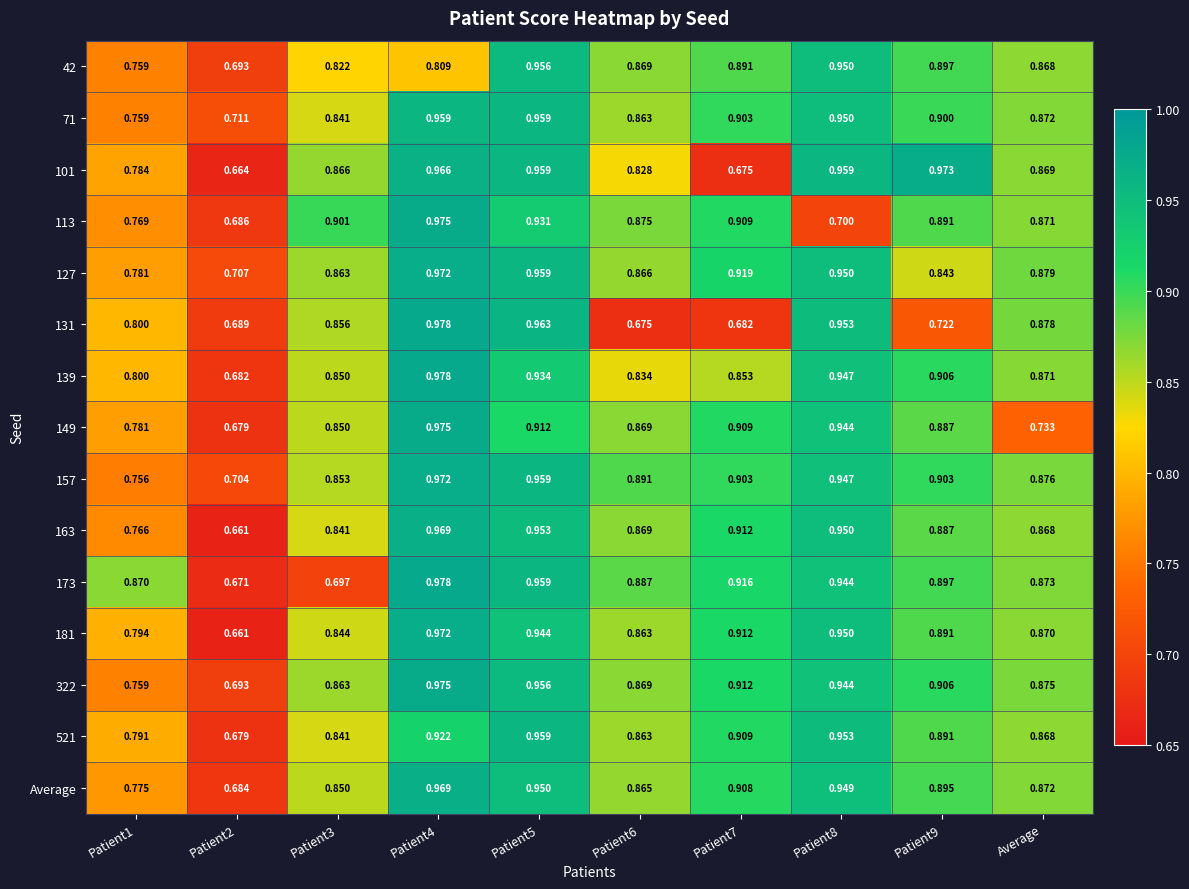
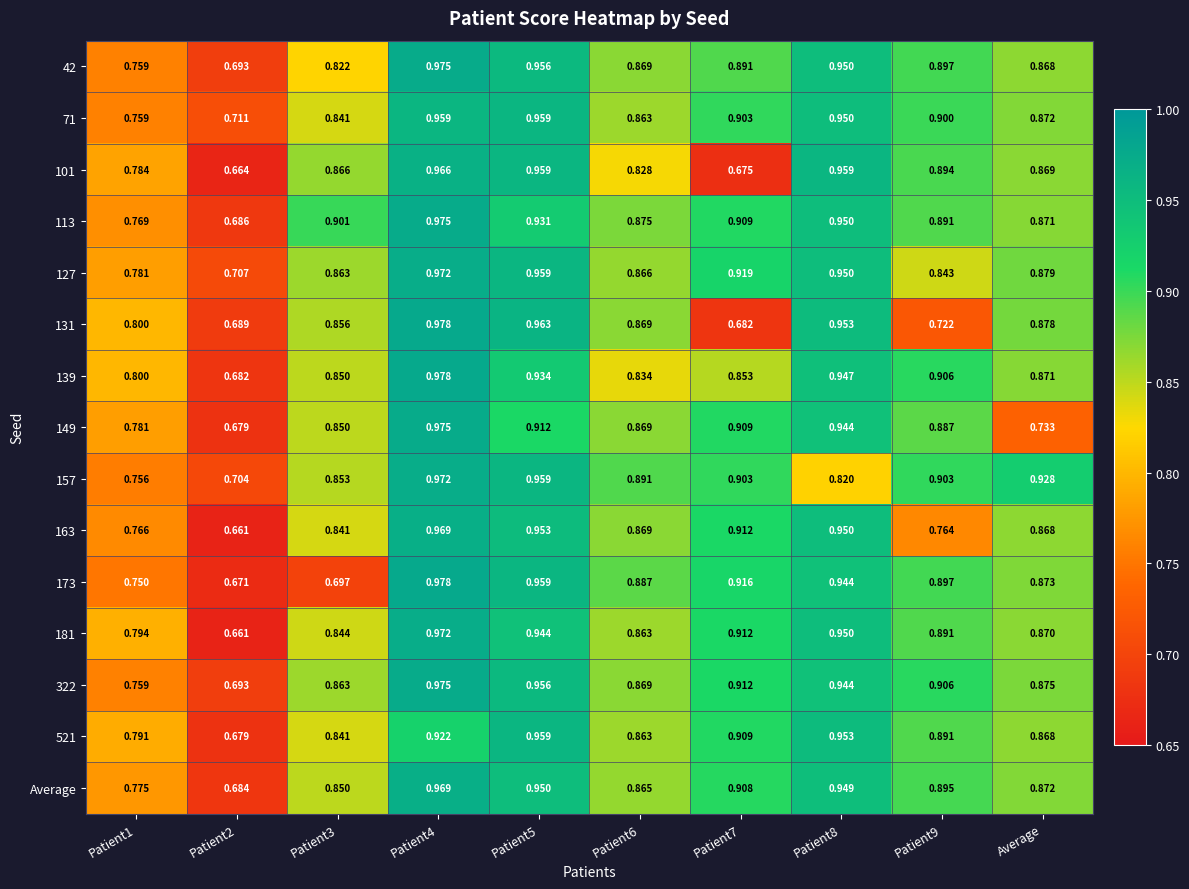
42, Patient4: 0.809 -> 0.975
101, Patient9: 0.973 -> 0.894
113, Patient8: 0.700 -> 0.950
131, Patient6: 0.675 -> 0.869
157, Patient8: 0.947 -> 0.820
157, Average: 0.876 -> 0.928
163, Patient9: 0.887 -> 0.764
173, Patient1: 0.870 -> 0.750
